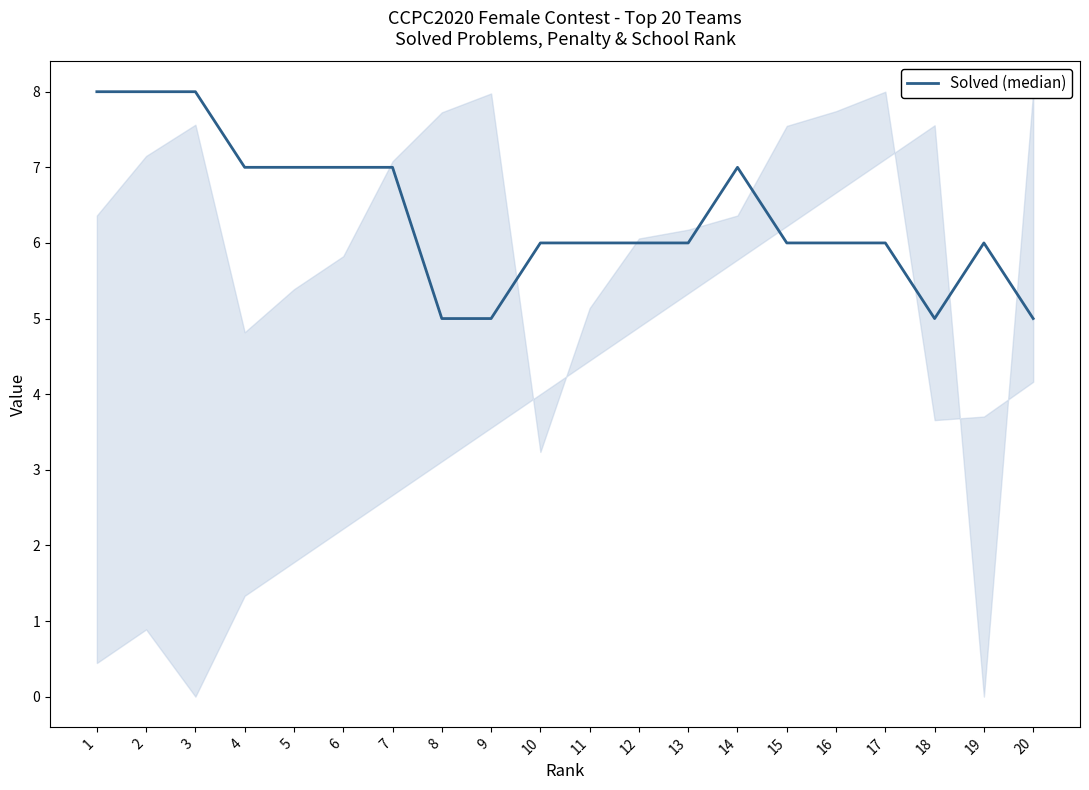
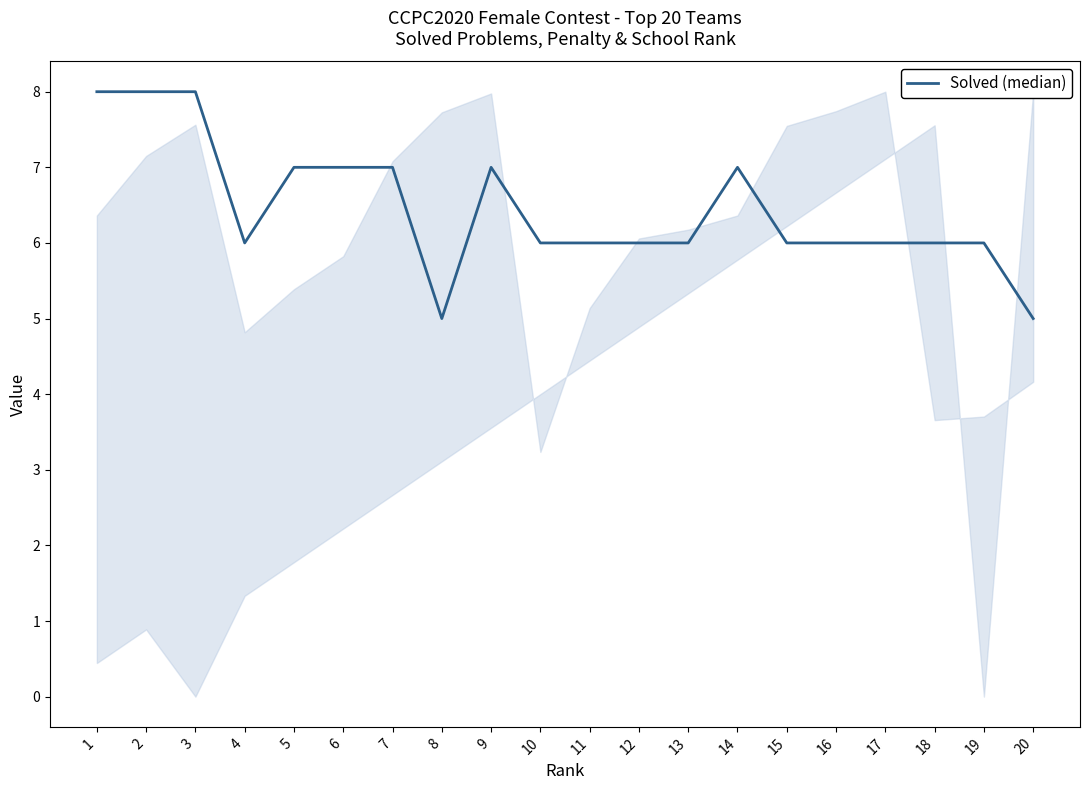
Solved (median), 4: 7 -> 6
Solved (median), 9: 5 -> 7
Solved (median), 18: 5 -> 6
